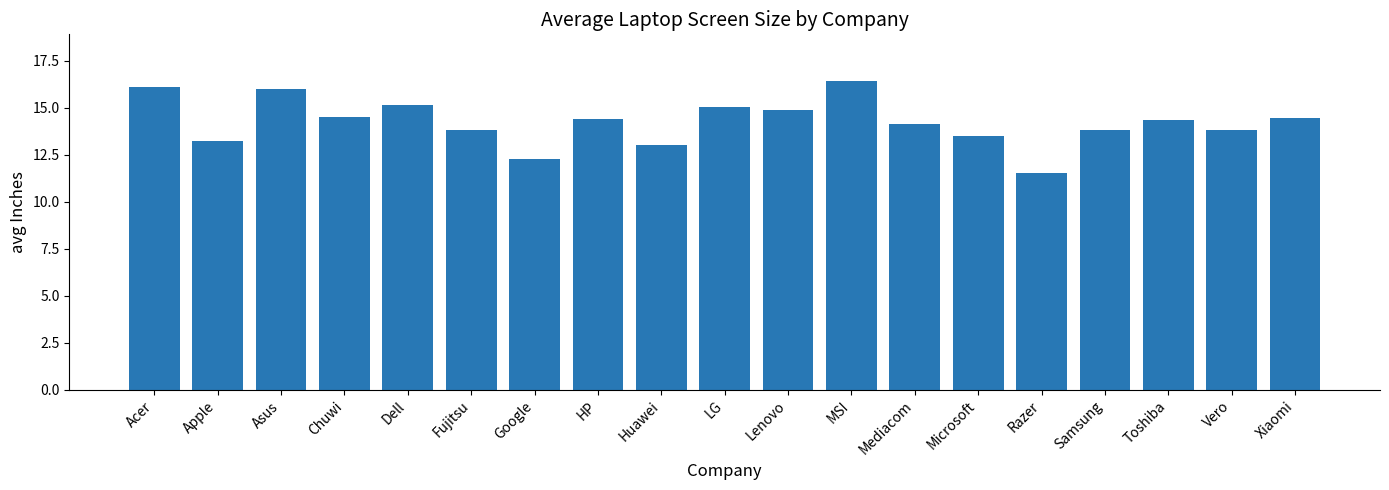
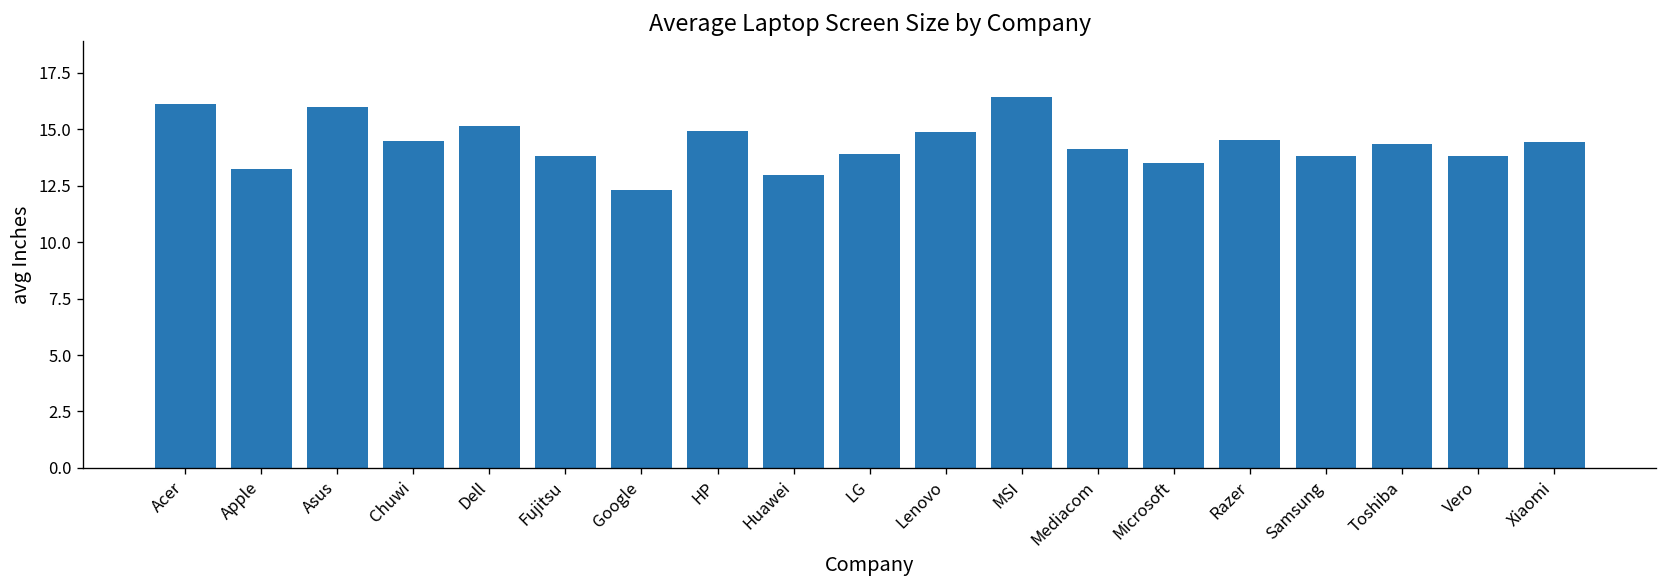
HP: 14.4 -> 14.9
LG: 15.1 -> 13.9
Razer: 11.5 -> 14.5
